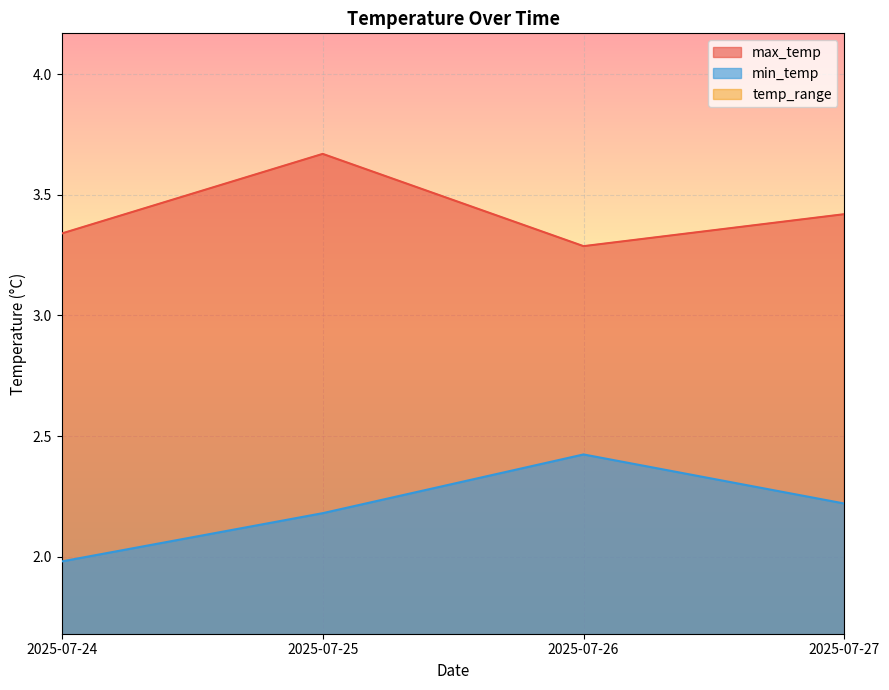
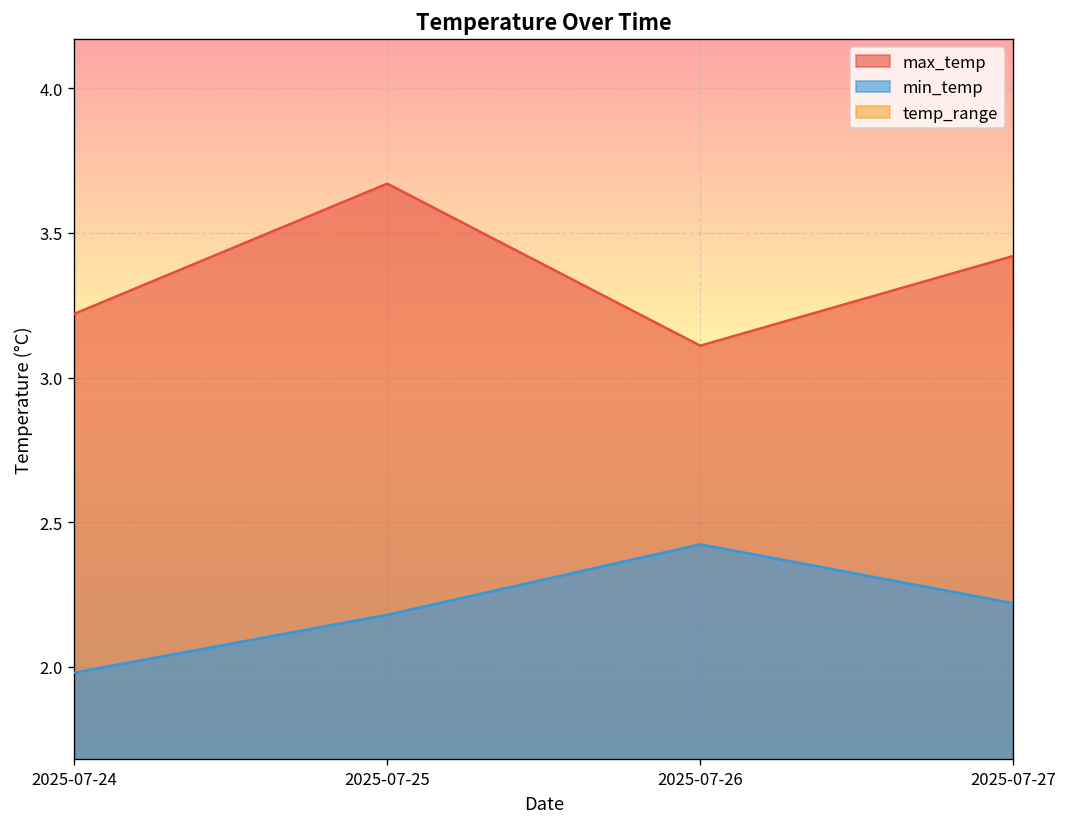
max_temp, 2025-07-24: 3.34 -> 3.22
max_temp, 2025-07-26: 3.29 -> 3.11
